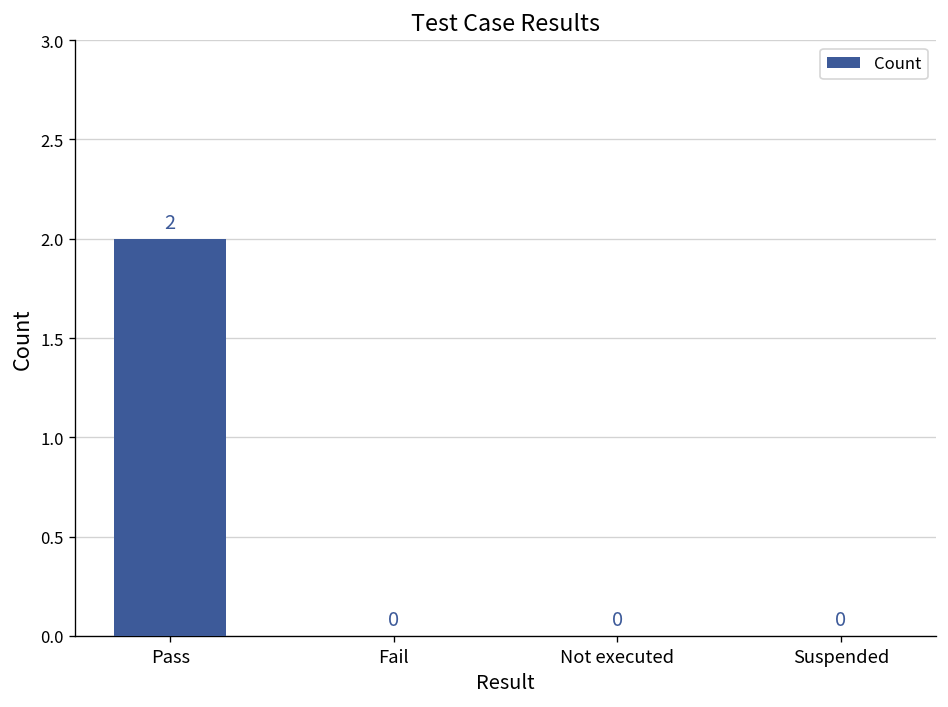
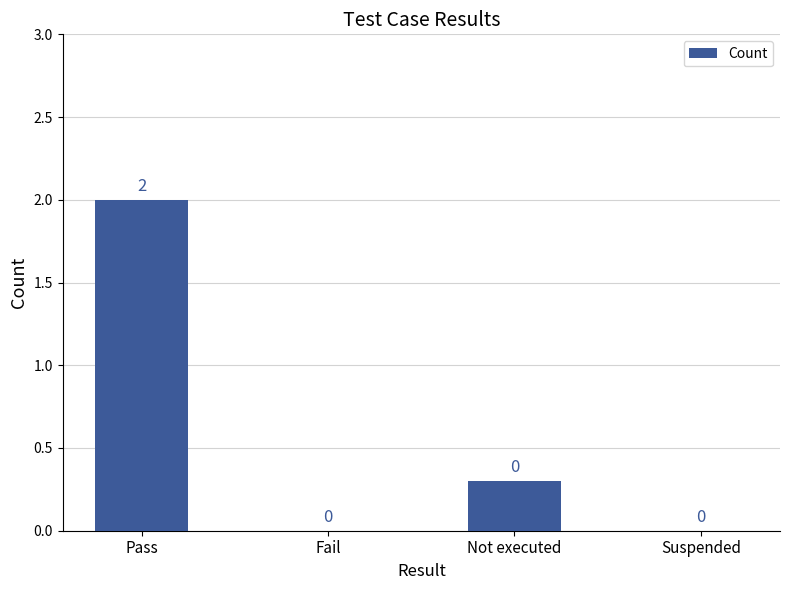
Not executed: 0.0 -> 0.3
